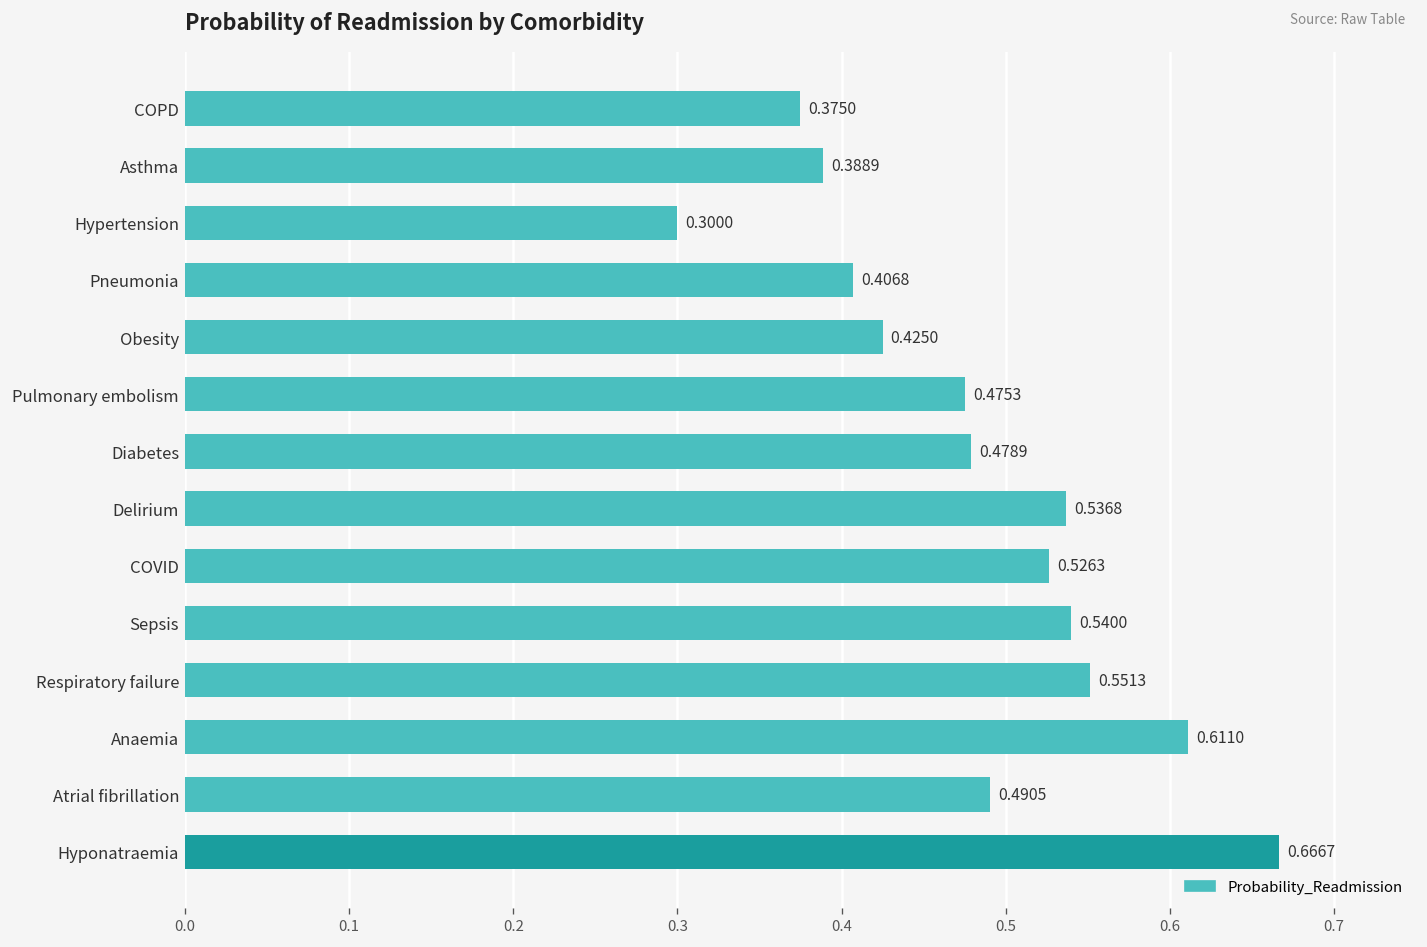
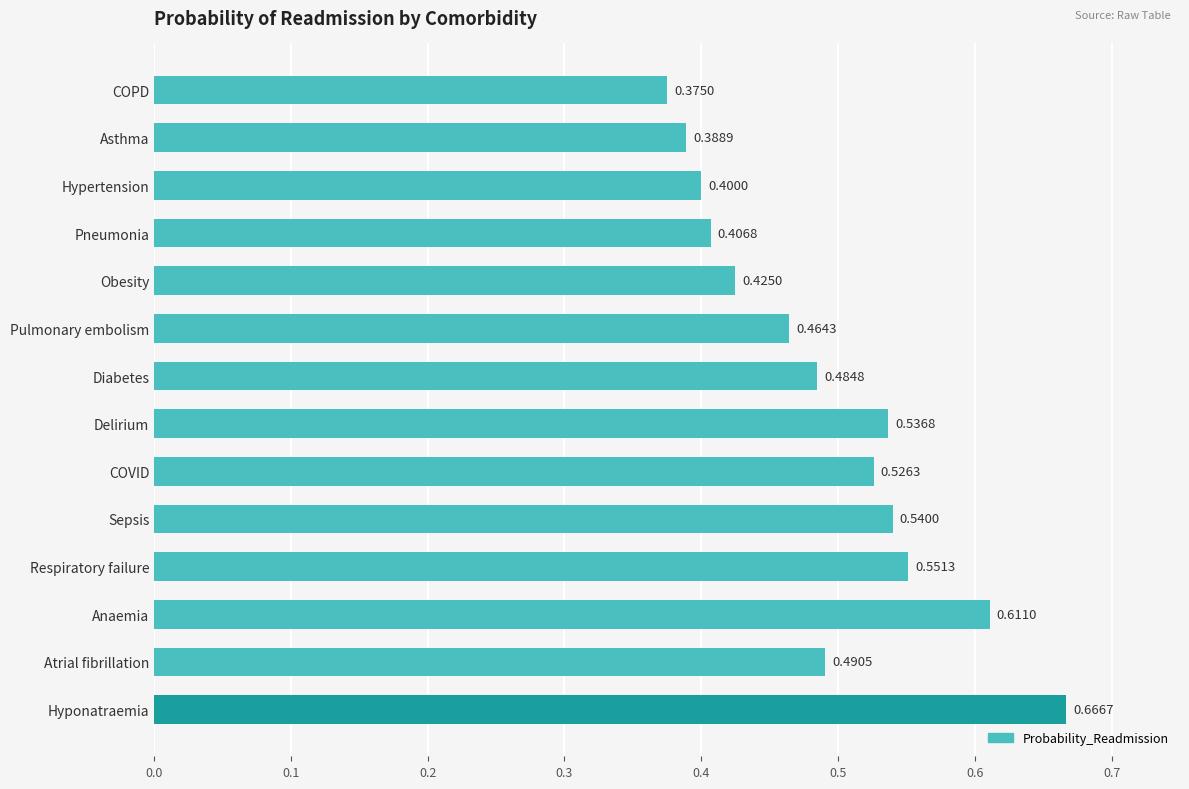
Hypertension: 0.3000 -> 0.4000
Pulmonary embolism: 0.4753 -> 0.4643
Diabetes: 0.4789 -> 0.4848
